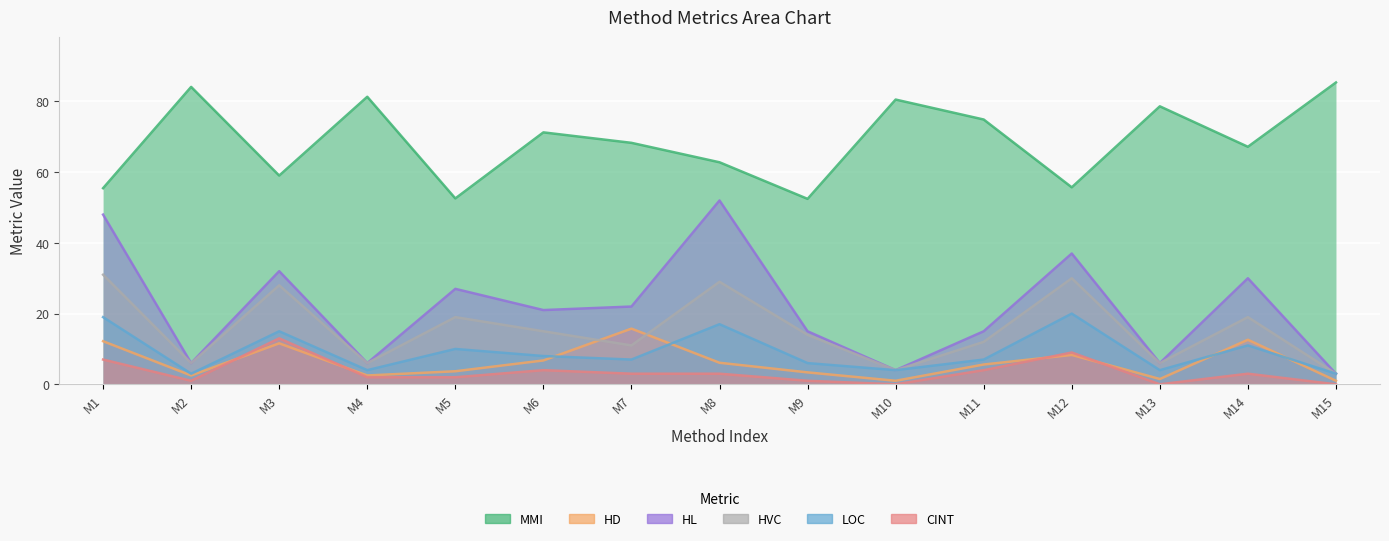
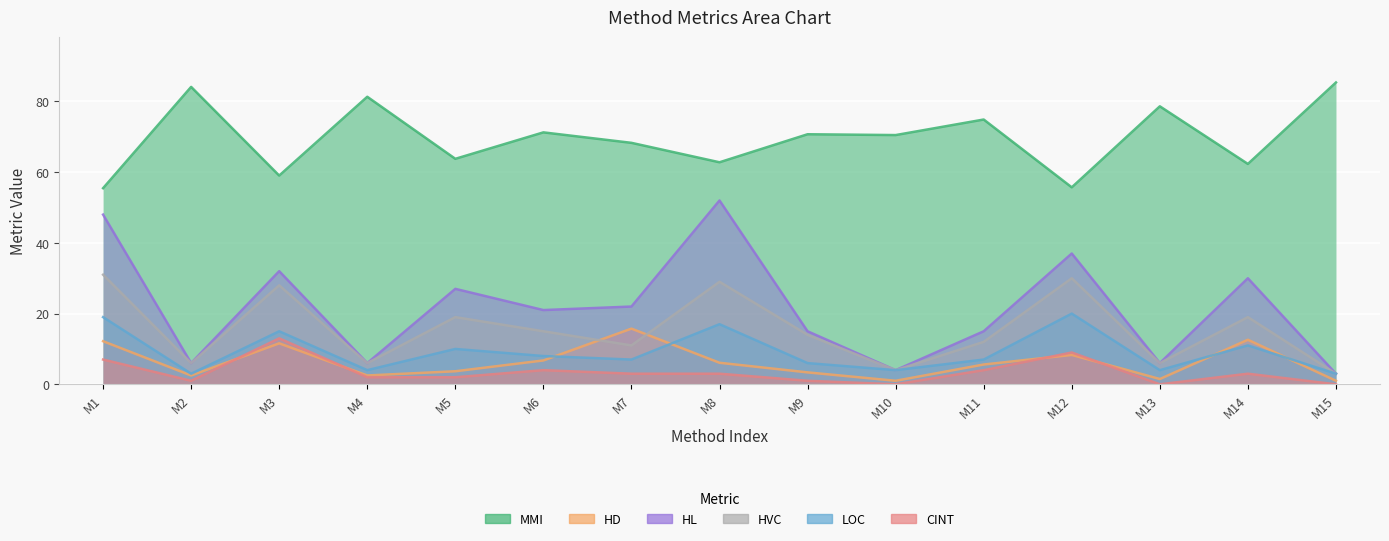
MMI, M5: 53 -> 64
MMI, M9: 52 -> 71
MMI, M10: 81 -> 70
MMI, M14: 67 -> 62
